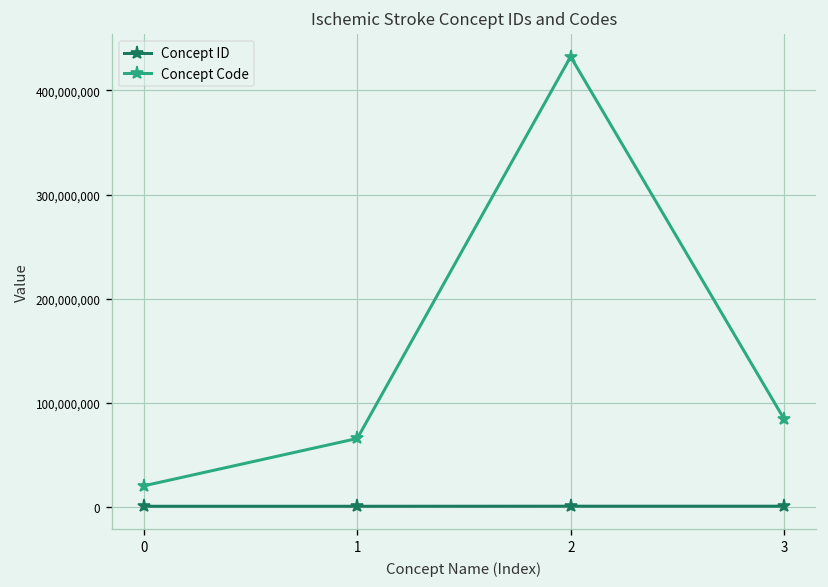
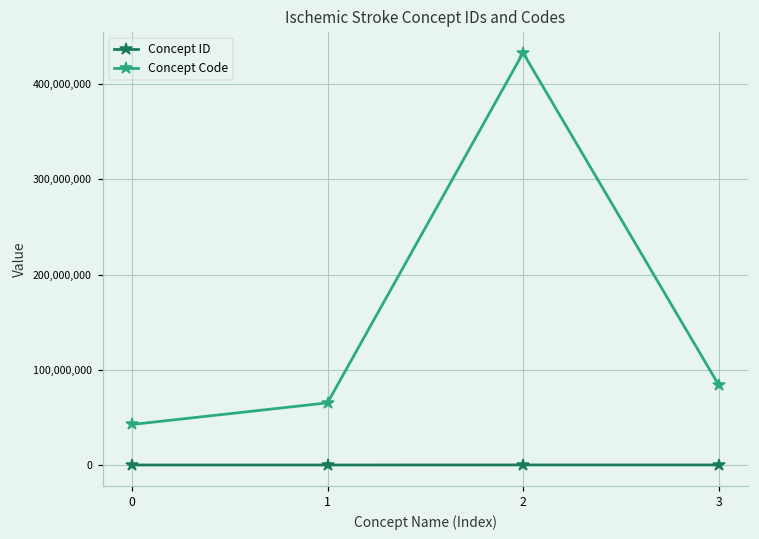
Concept Code, 0: 20,000,000 -> 40,000,000
